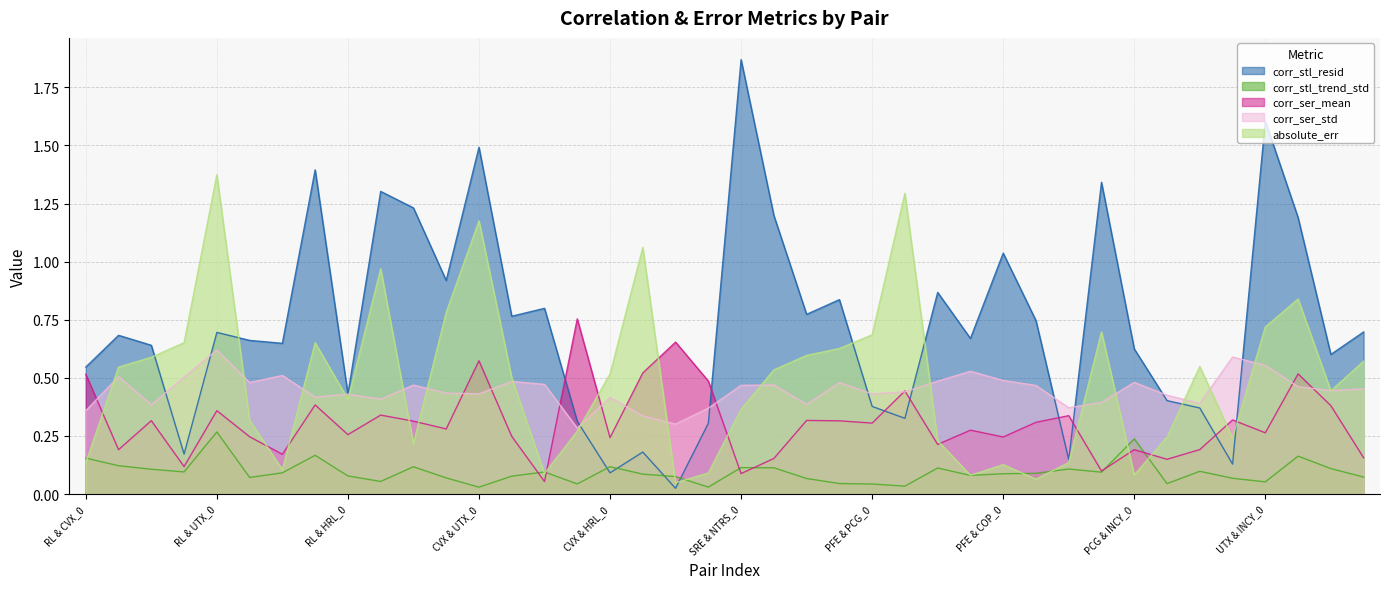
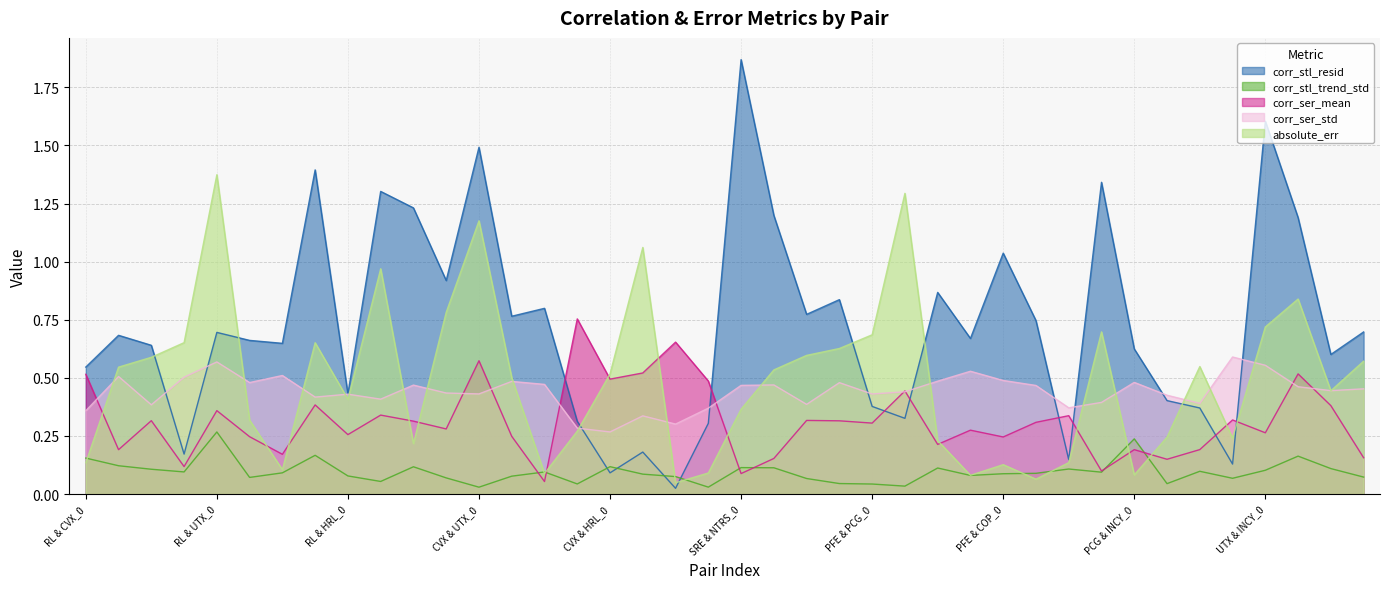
corr_ser_std, RL & UTX_0: 0.62 -> 0.57
corr_ser_mean, CVX & HRL_0: 0.24 -> 0.49
corr_ser_std, CVX & HRL_0: 0.42 -> 0.27
corr_stl_trend_std, UTX & INCY_0: 0.05 -> 0.10
